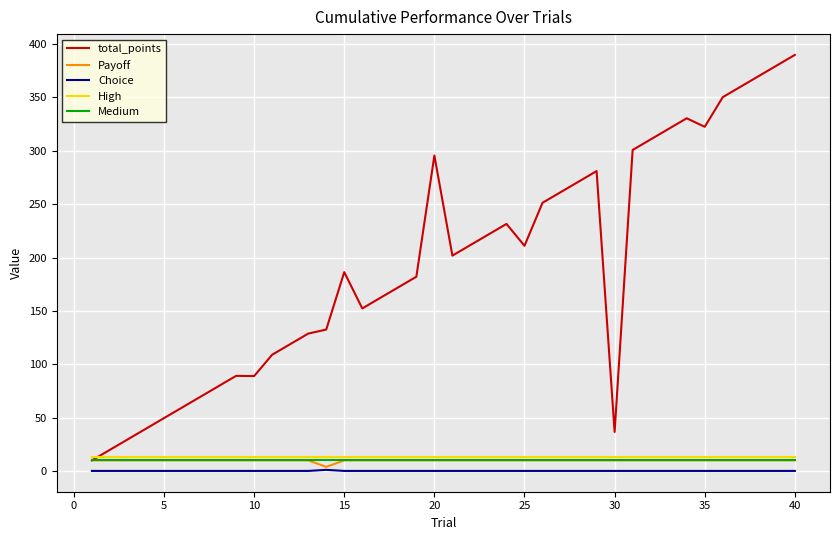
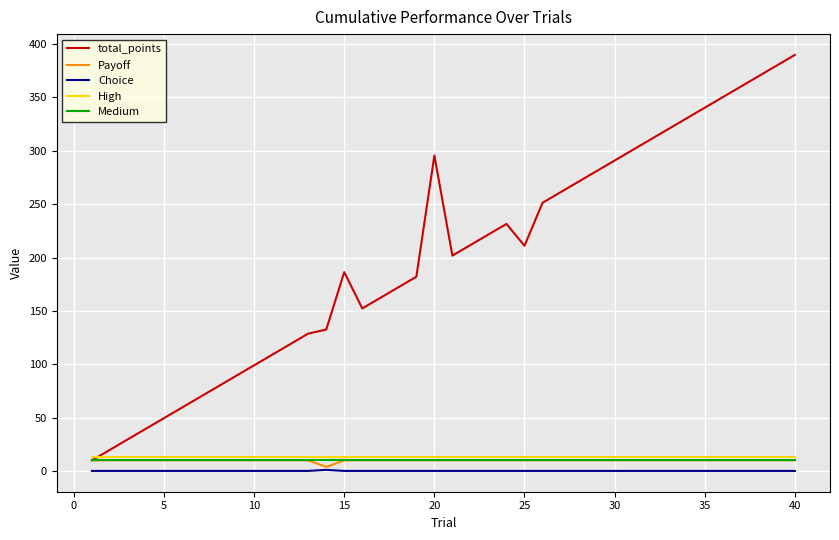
total_points, 10: 89 -> 99
total_points, 30: 37 -> 291
total_points, 35: 323 -> 340
